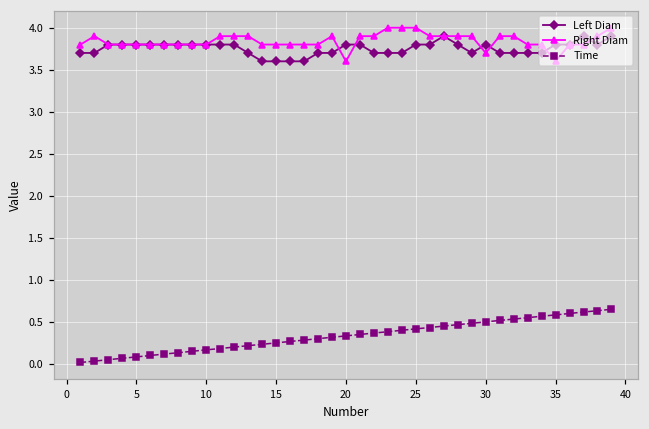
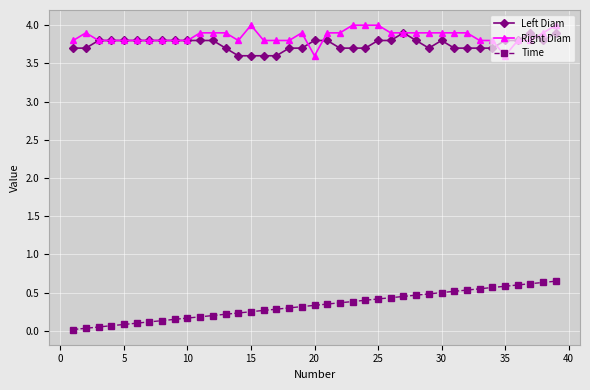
Right Diam, 15: 3.8 -> 4.0
Right Diam, 30: 3.7 -> 3.9
